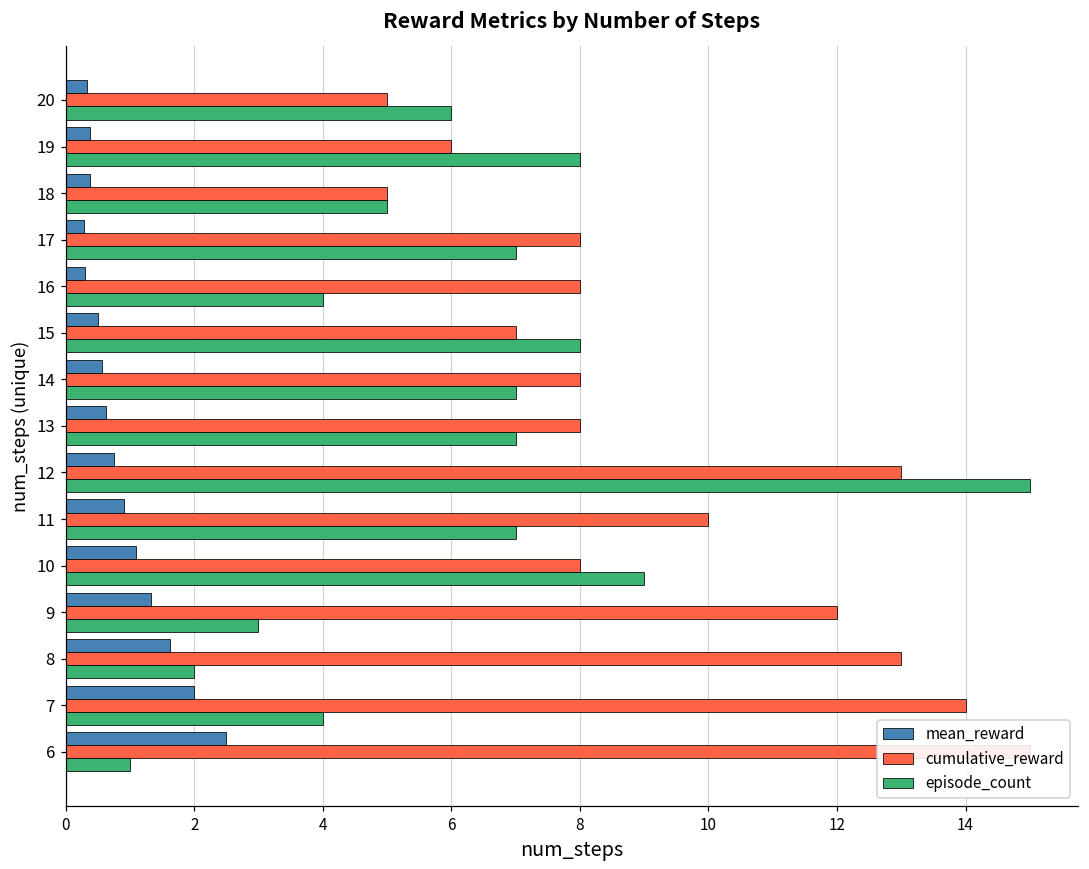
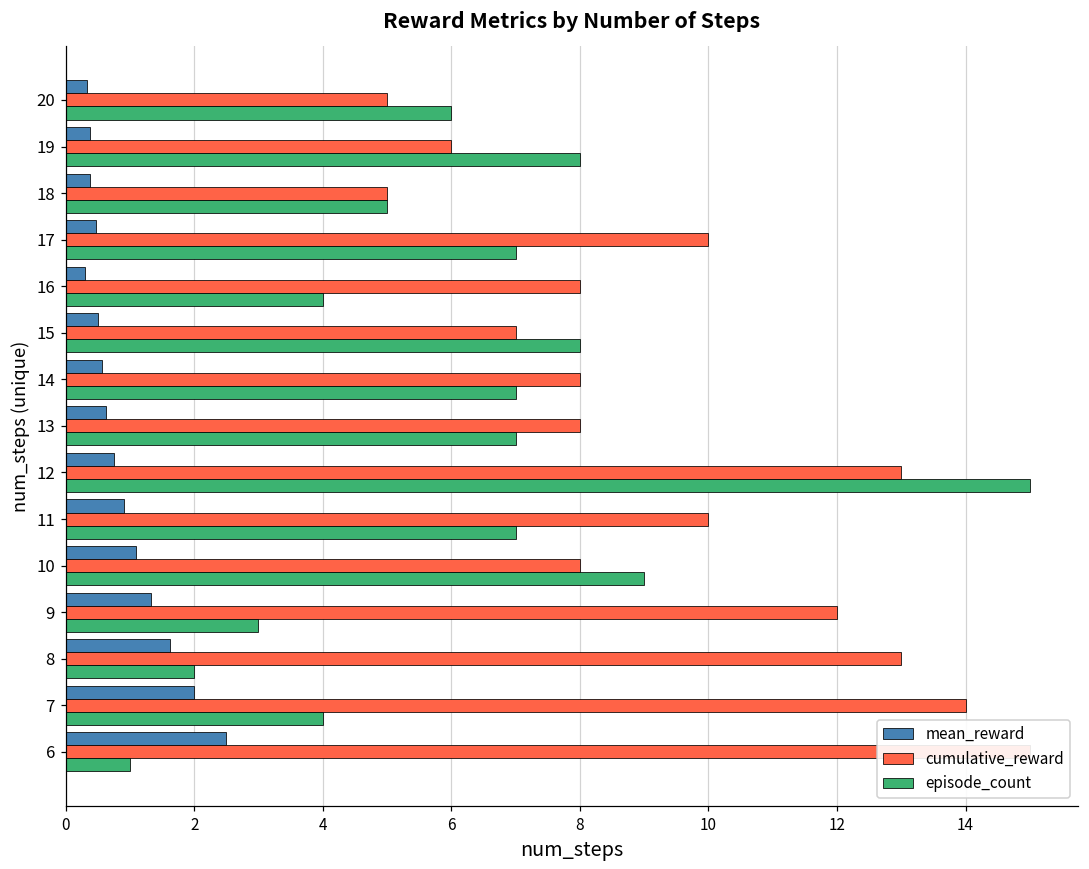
mean_reward, 17: 0.3 -> 0.5
cumulative_reward, 17: 8 -> 10
